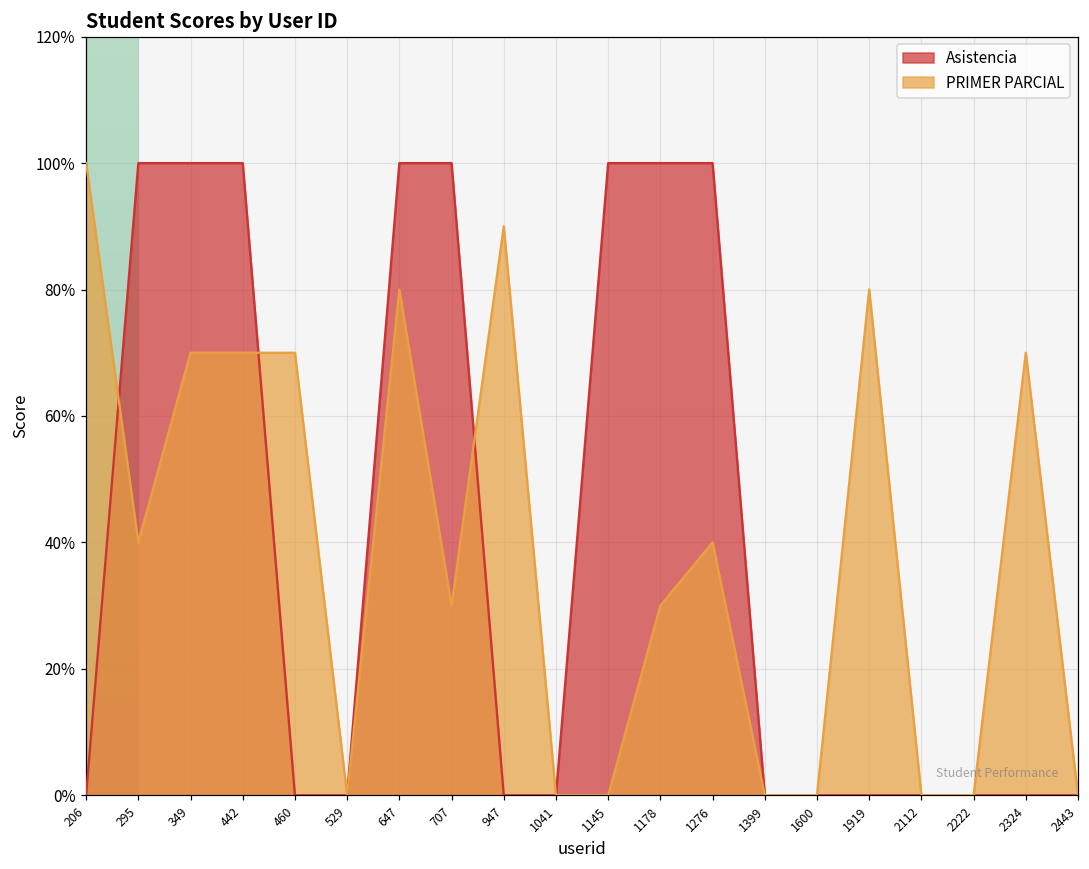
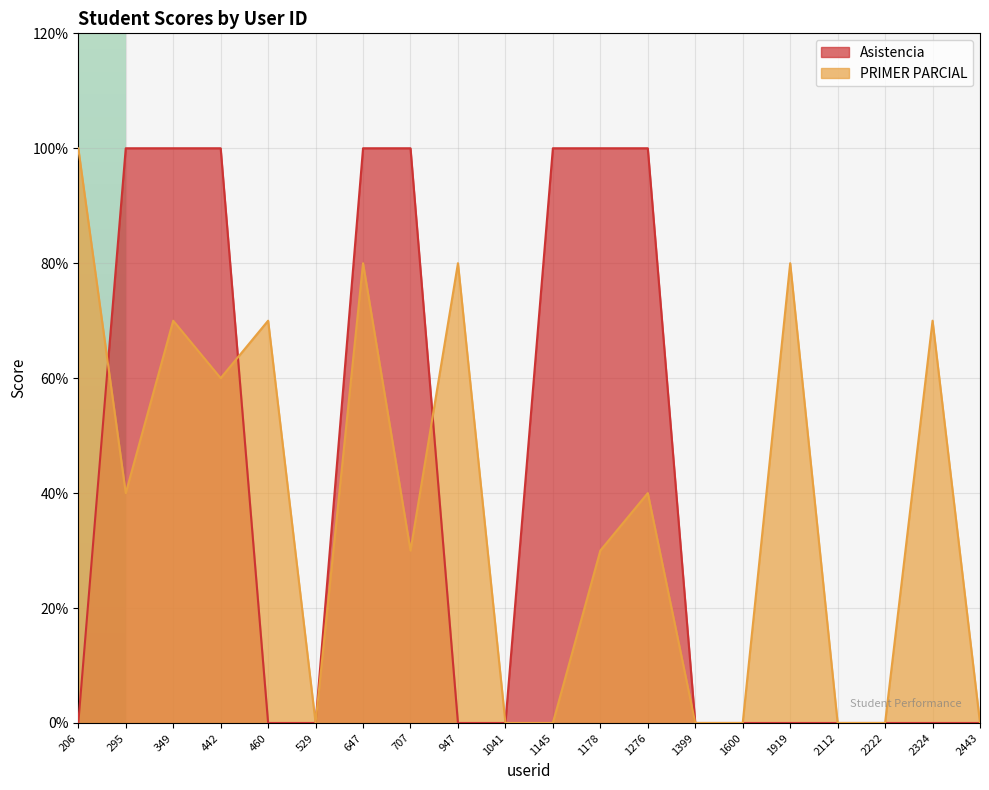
PRIMER PARCIAL, 442: 70% -> 60%
PRIMER PARCIAL, 947: 90% -> 80%
